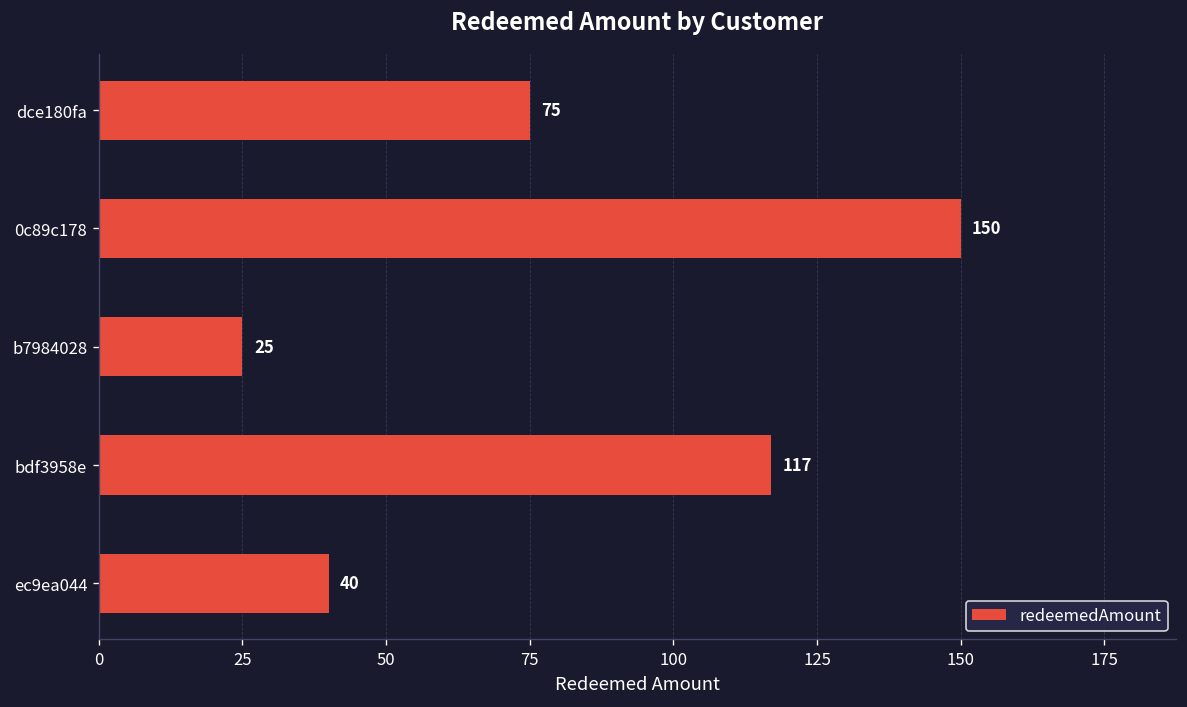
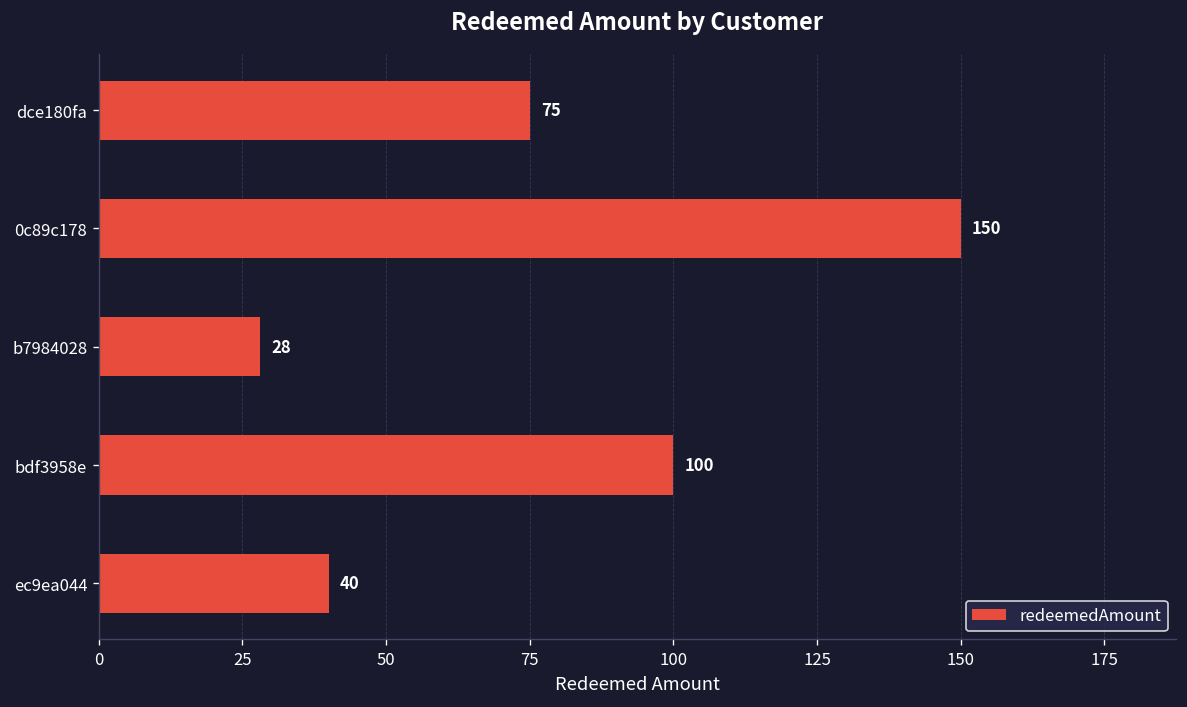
b7984028: 25 -> 28
bdf3958e: 117 -> 100
